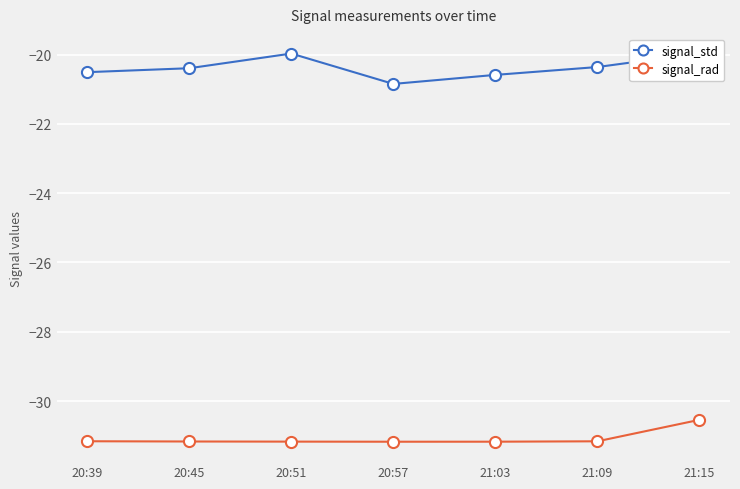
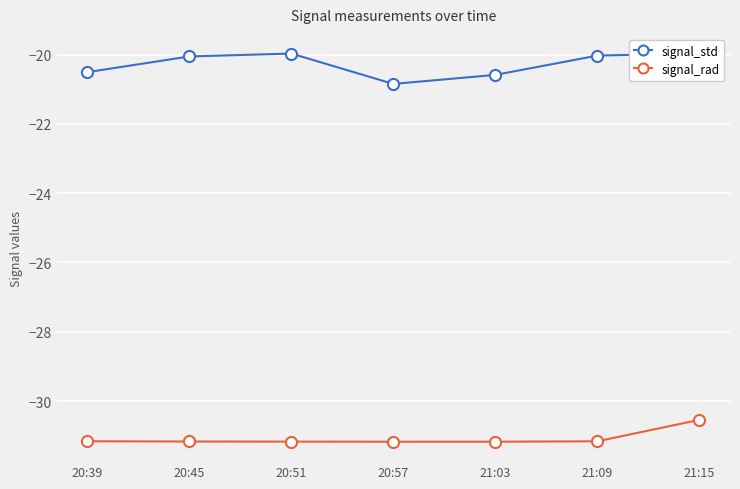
signal_std, 20:45: -20.4 -> -20.1
signal_std, 21:09: -20.4 -> -20.0
